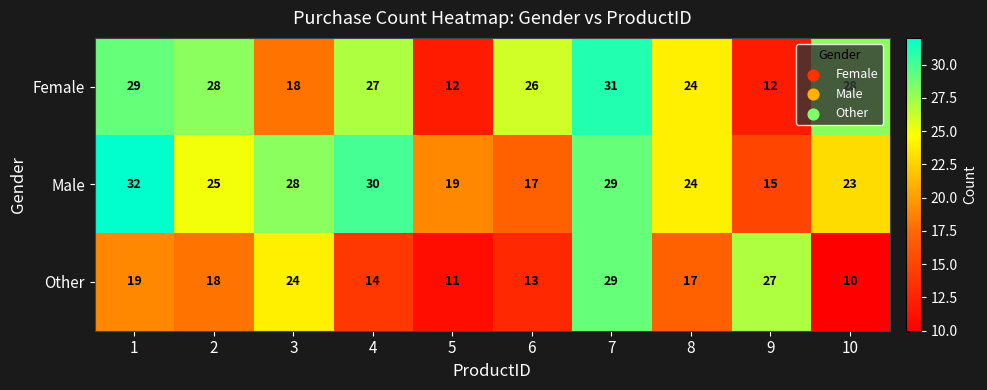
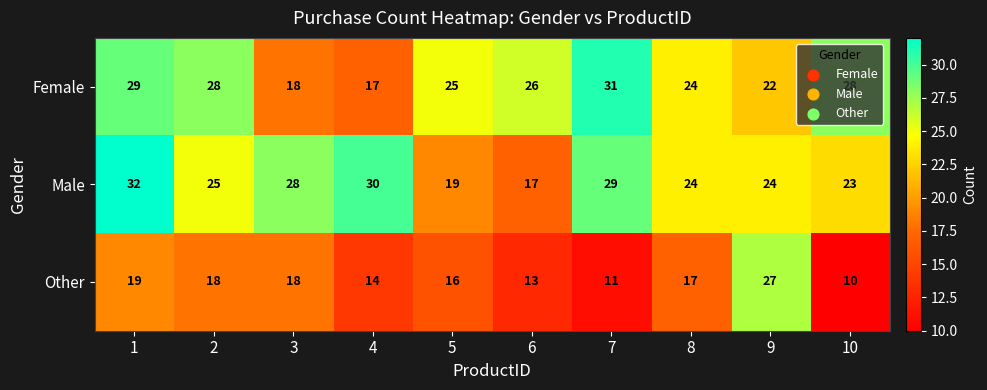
Female, 4: 27 -> 17
Female, 5: 12 -> 25
Female, 9: 12 -> 22
Male, 9: 15 -> 24
Other, 3: 24 -> 18
Other, 5: 11 -> 16
Other, 7: 29 -> 11
